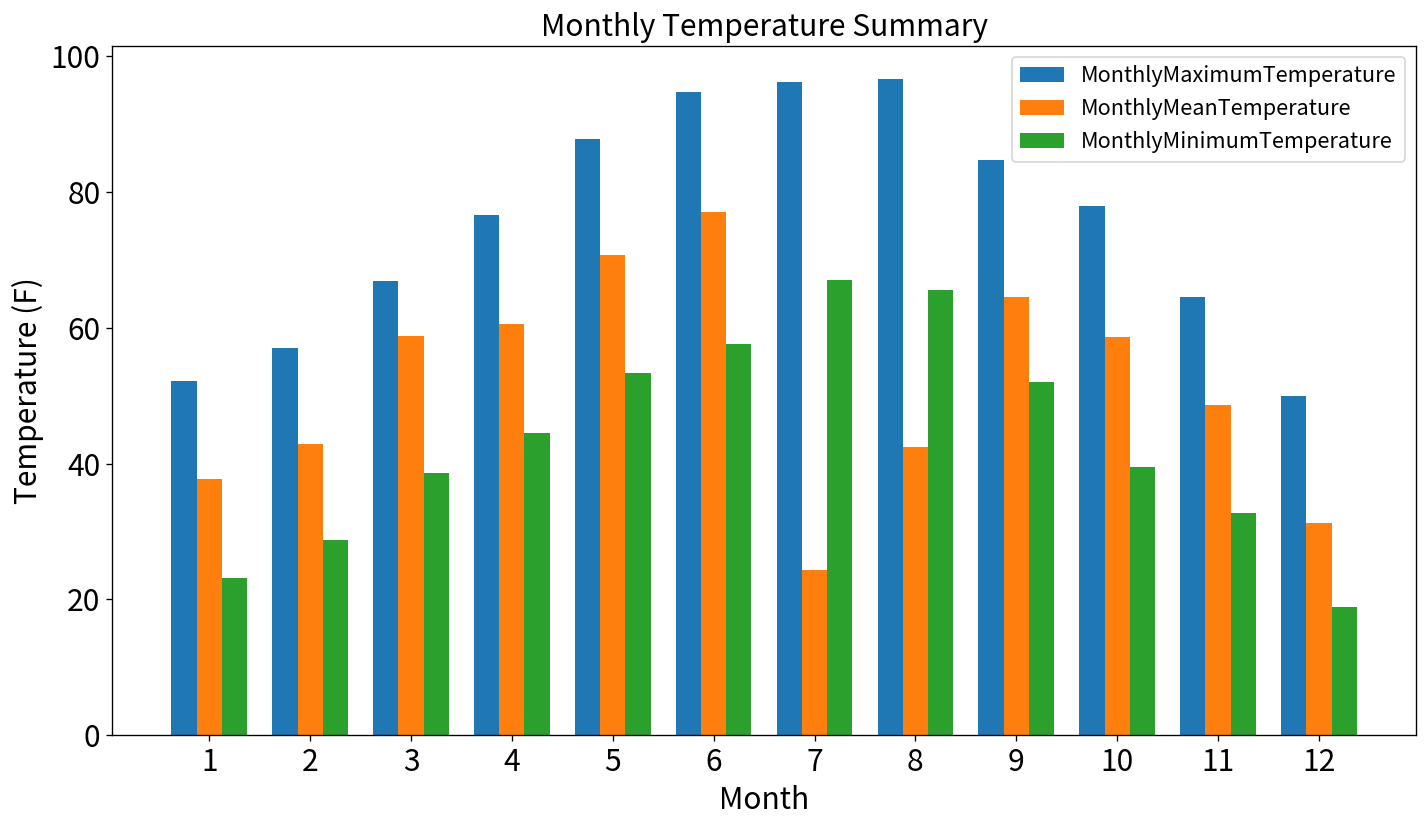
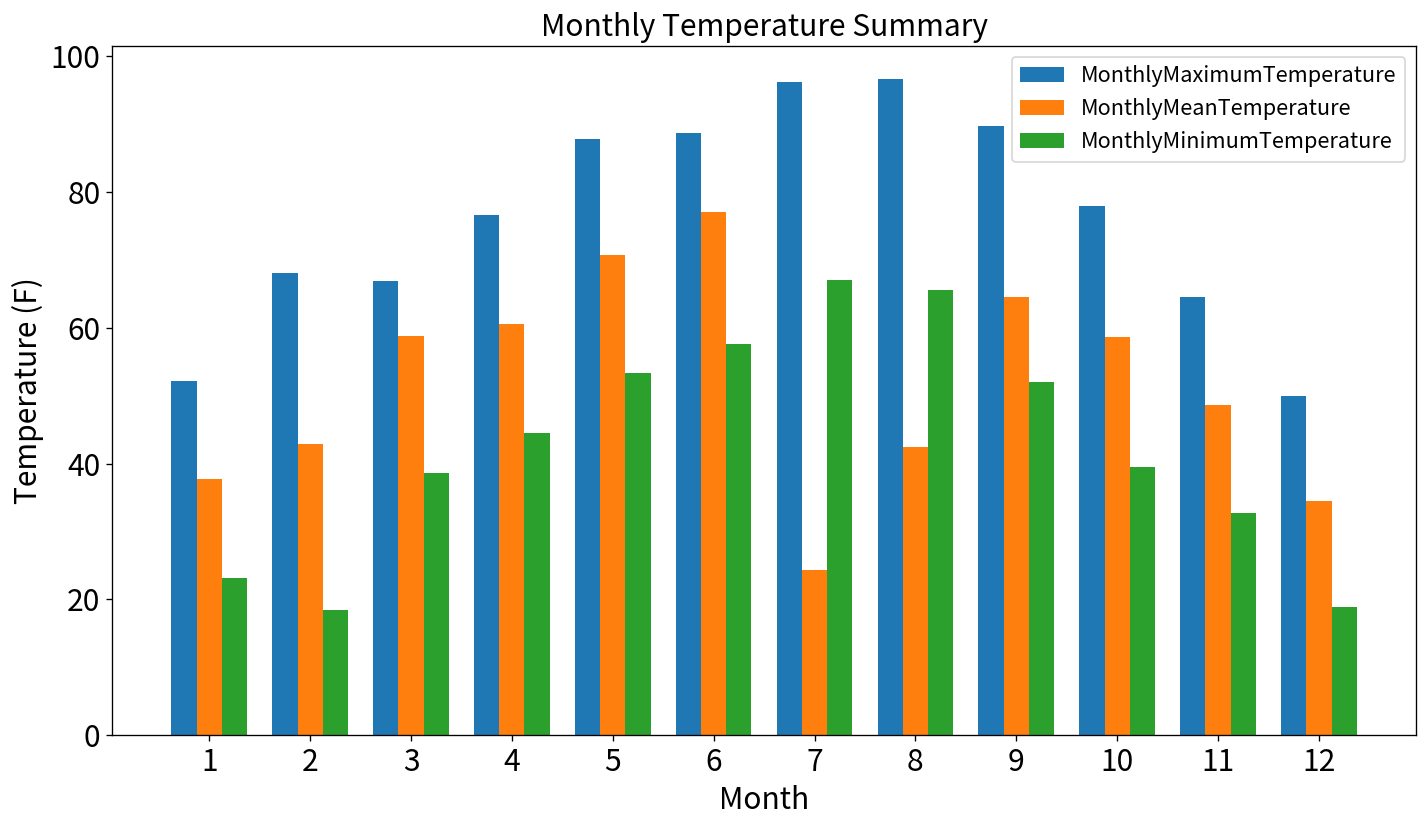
MonthlyMaximumTemperature, 2: 57 -> 68
MonthlyMinimumTemperature, 2: 29 -> 18
MonthlyMaximumTemperature, 6: 95 -> 89
MonthlyMaximumTemperature, 9: 85 -> 90
MonthlyMeanTemperature, 12: 31 -> 35
